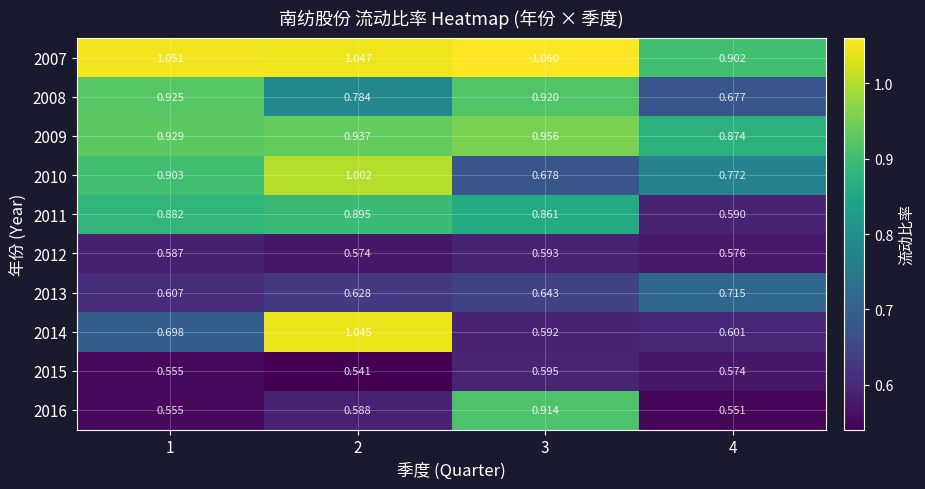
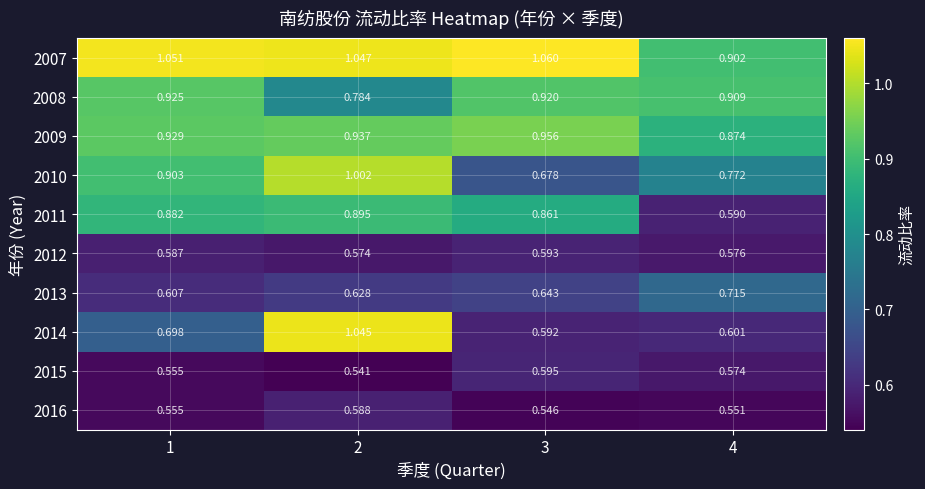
2008, 4: 0.677 -> 0.909
2016, 3: 0.914 -> 0.546
